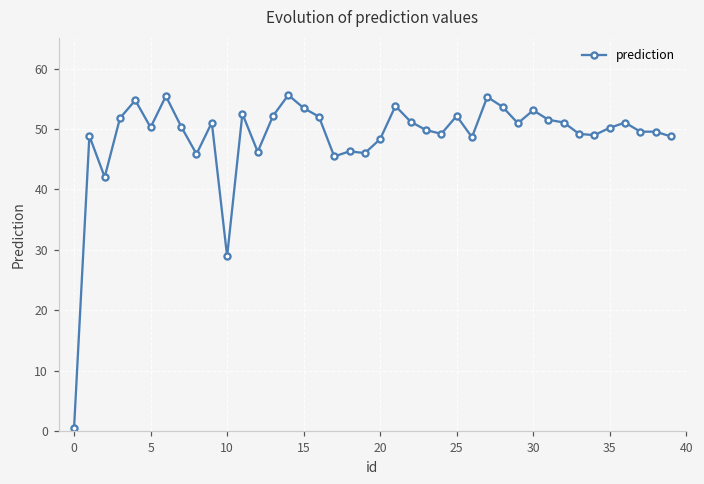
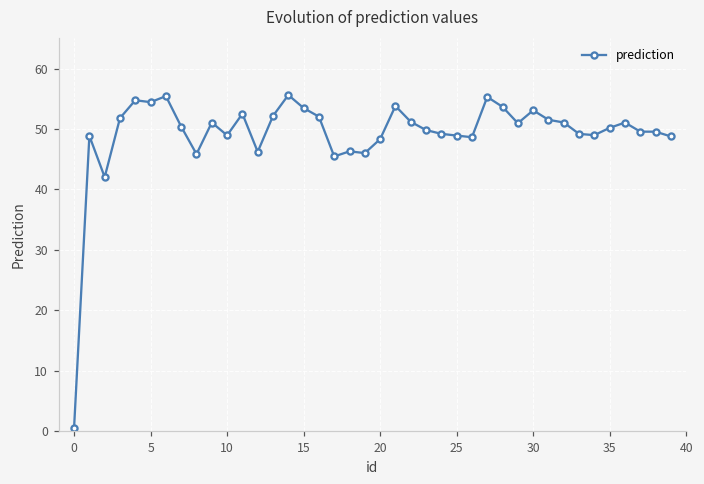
5: 50 -> 54
10: 29 -> 49
25: 52 -> 49
